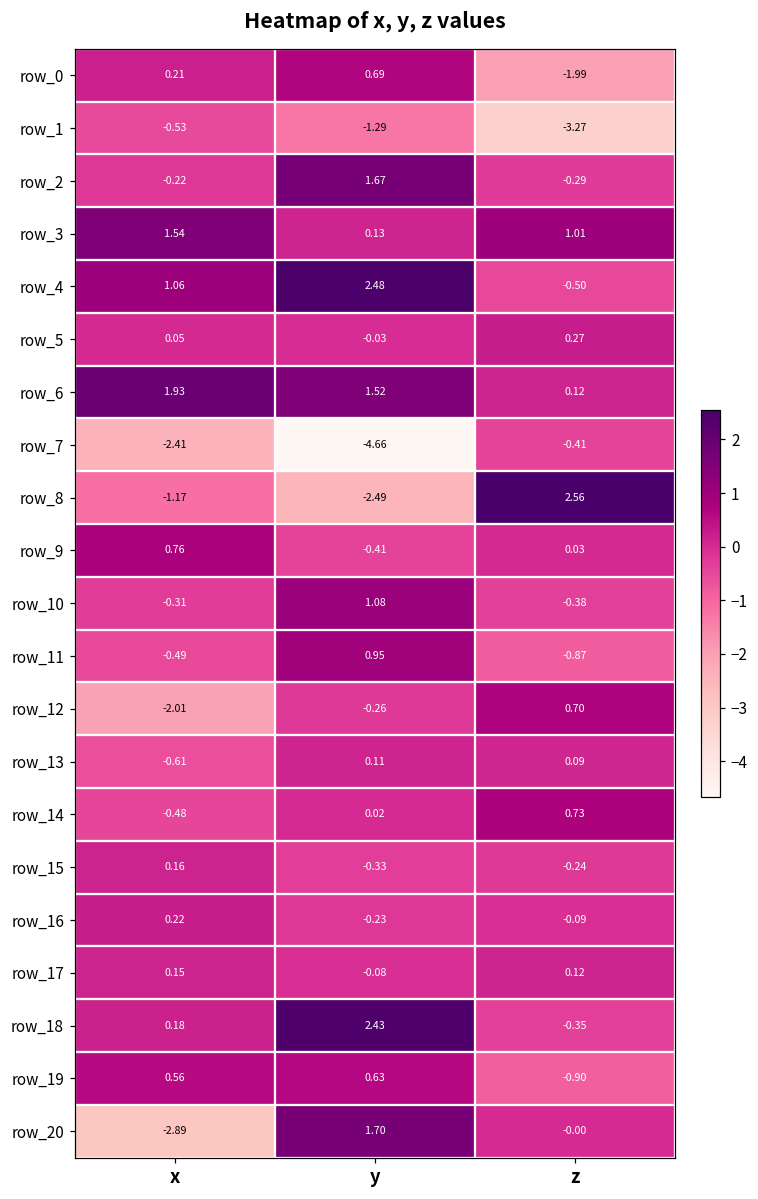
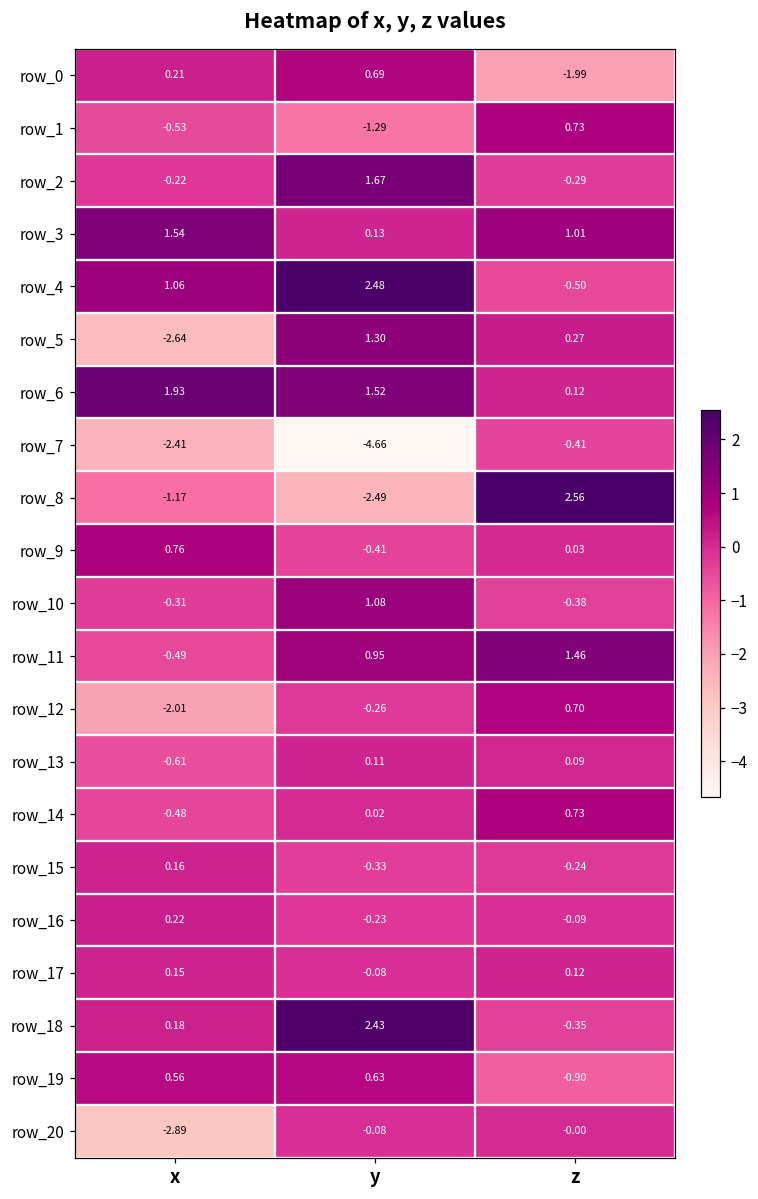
row_1, z: -3.27 -> 0.73
row_5, x: 0.05 -> -2.64
row_5, y: -0.03 -> 1.30
row_11, z: -0.87 -> 1.46
row_20, y: 1.70 -> -0.08
